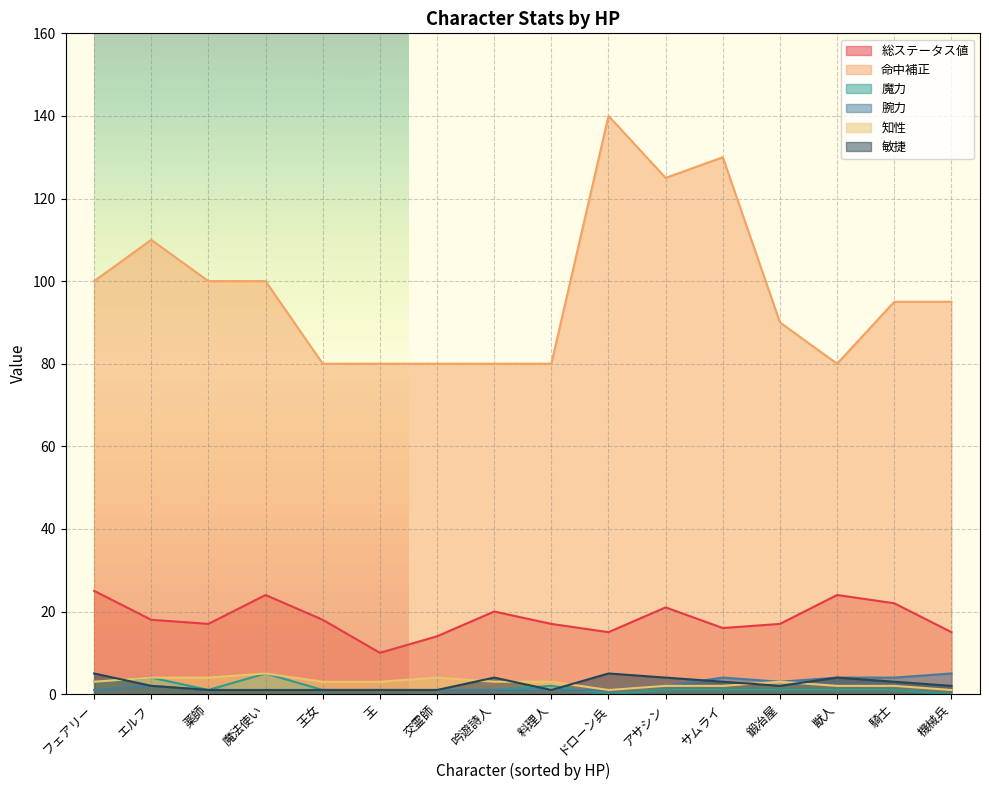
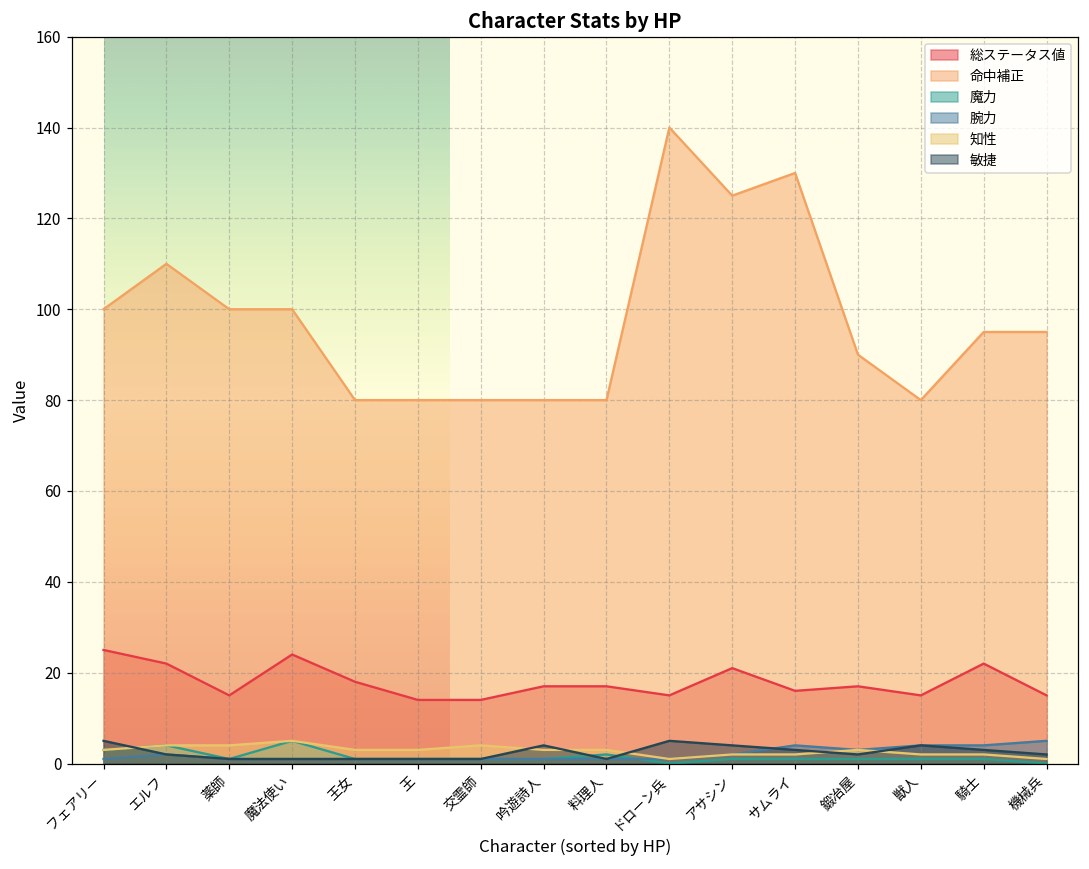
総ステータス値, エルフ: 18 -> 22
総ステータス値, 薬師: 17 -> 15
総ステータス値, 王: 10 -> 14
総ステータス値, 吟遊詩人: 20 -> 17
総ステータス値, 獣人: 24 -> 15
